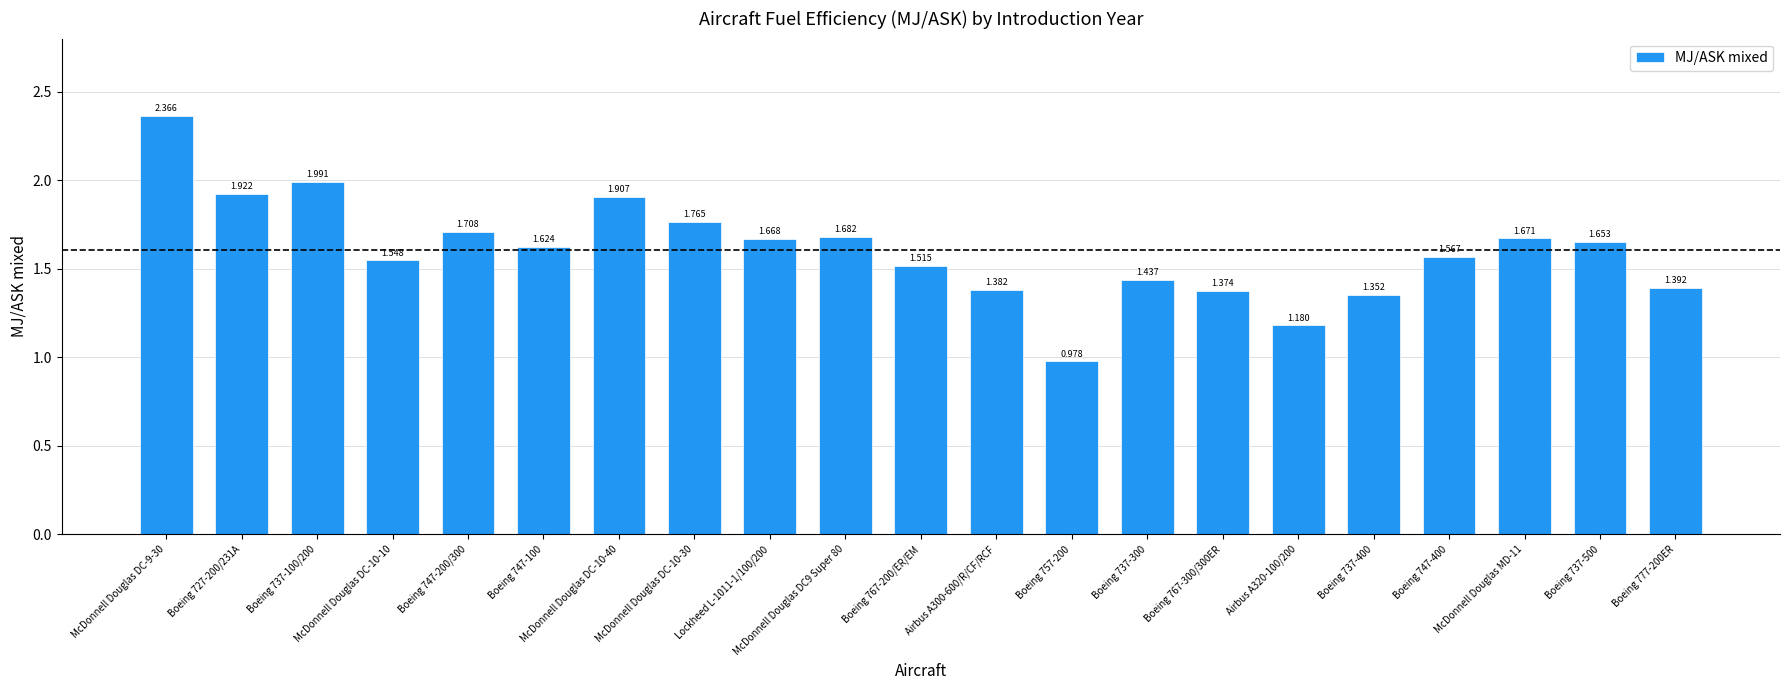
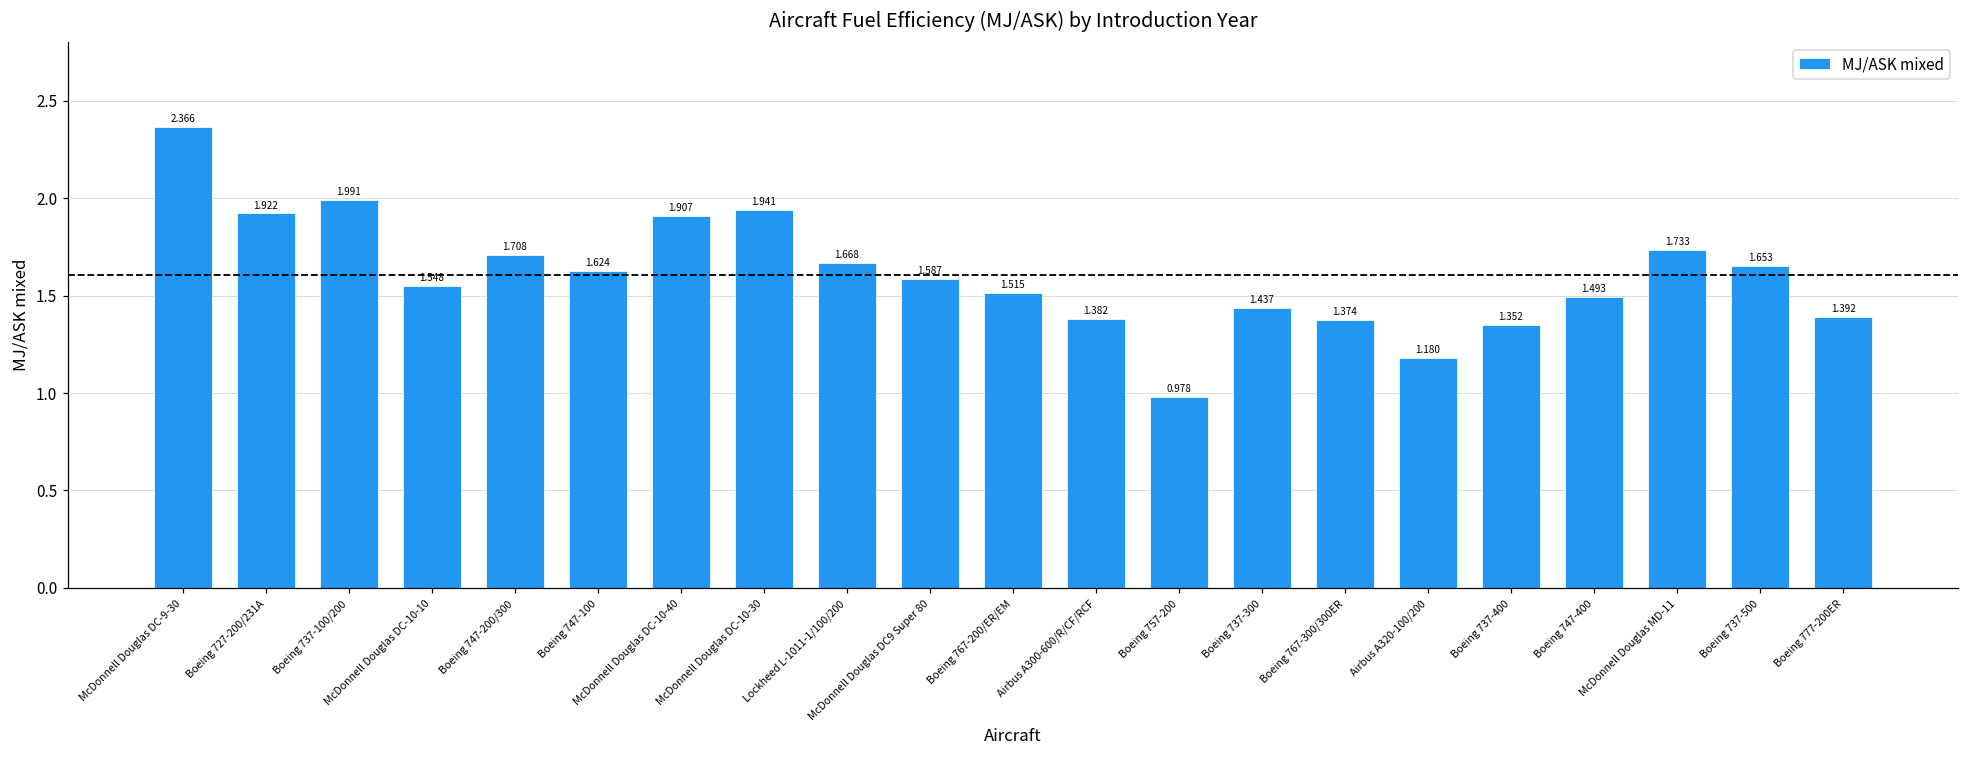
McDonnell Douglas DC-10-30: 1.765 -> 1.941
McDonnell Douglas DC9 Super 80: 1.682 -> 1.587
Boeing 747-400: 1.567 -> 1.493
McDonnell Douglas MD-11: 1.671 -> 1.733
